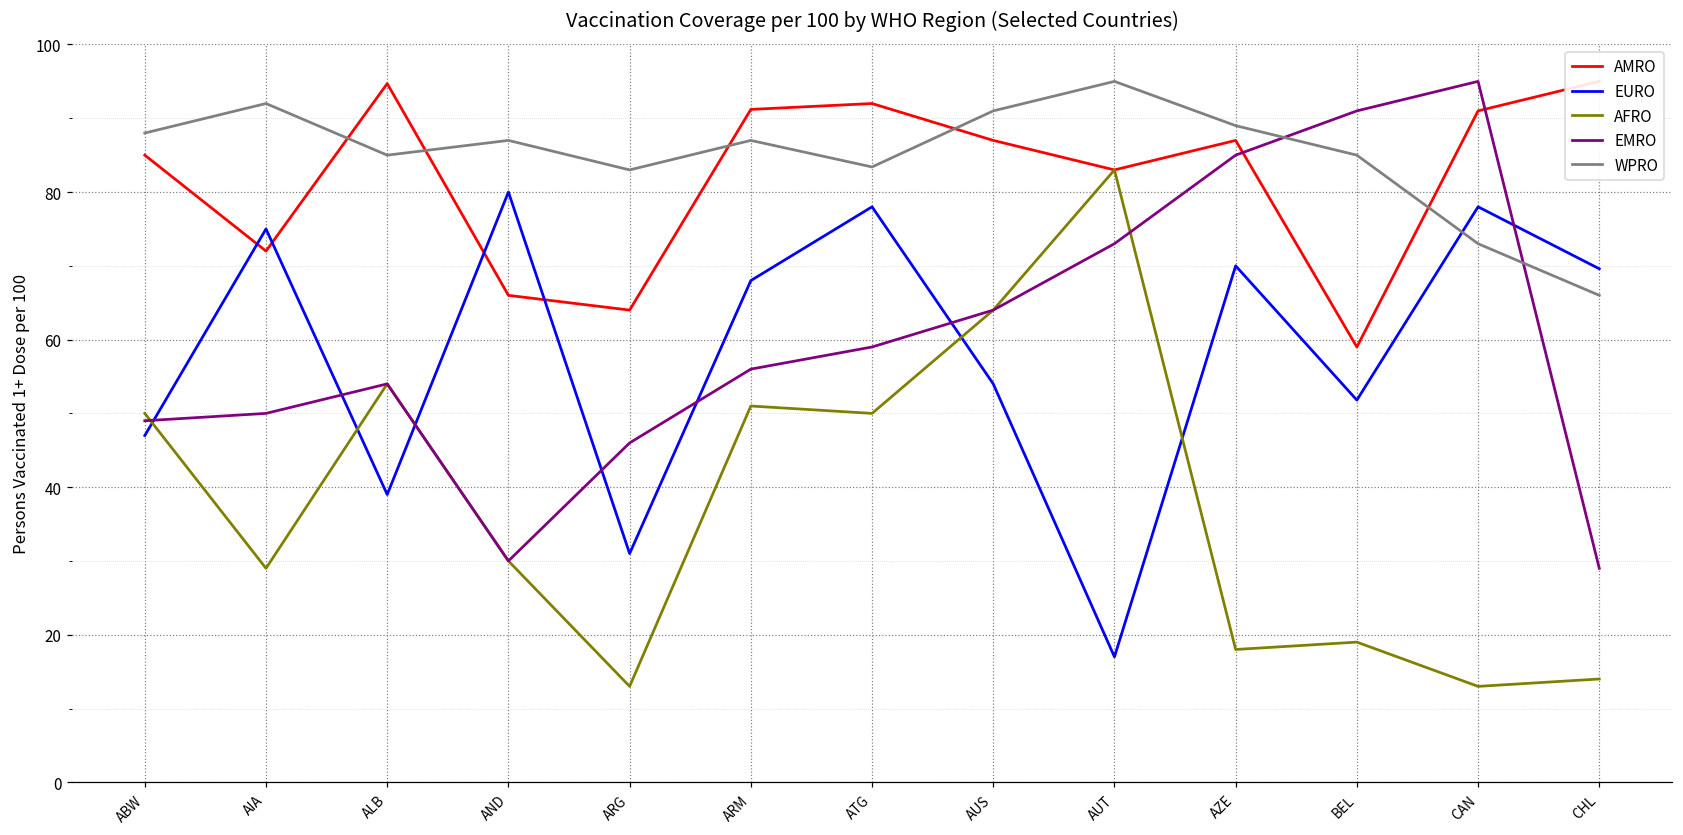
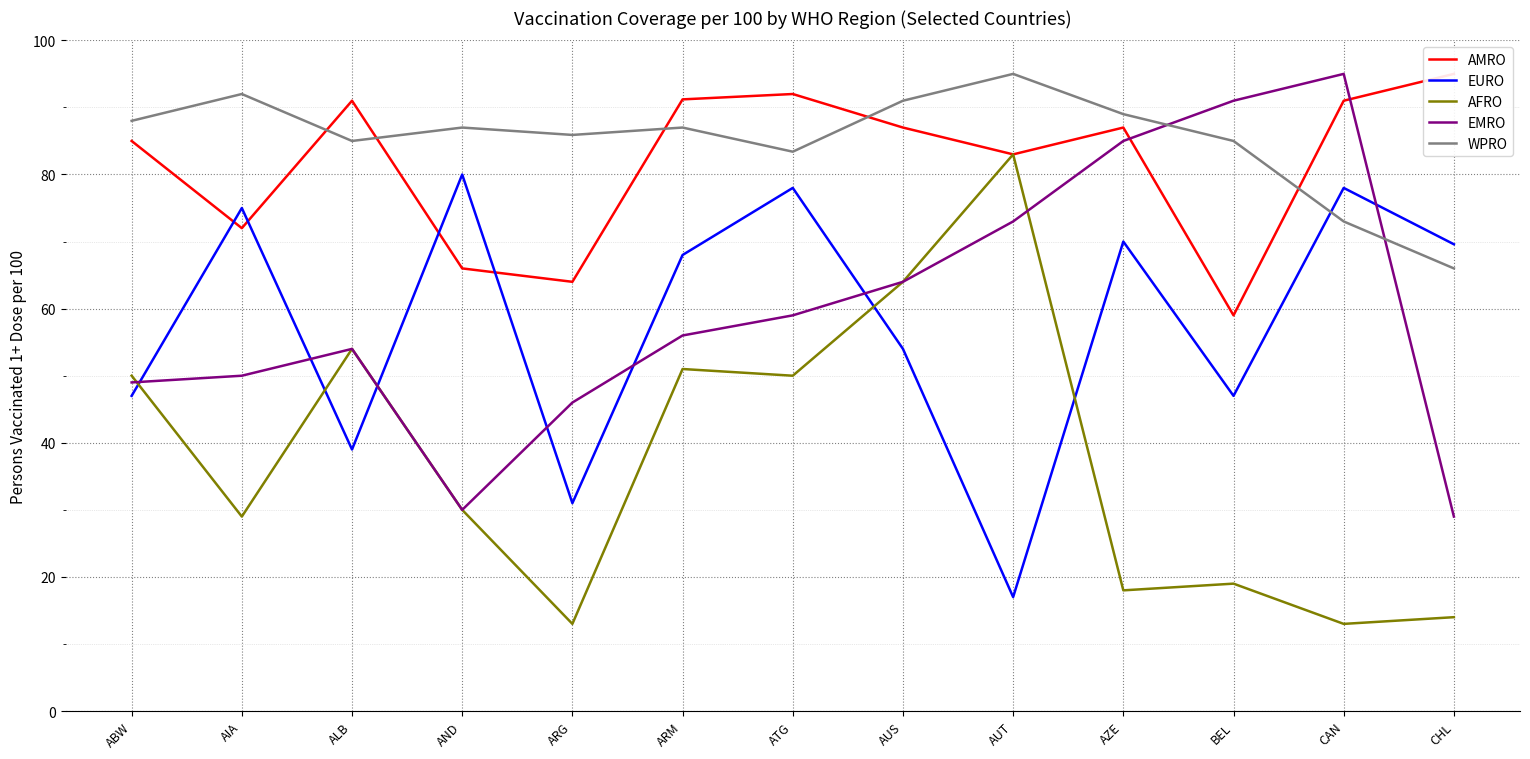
AMRO, ALB: 95 -> 91
WPRO, ARG: 83 -> 86
EURO, BEL: 52 -> 47
